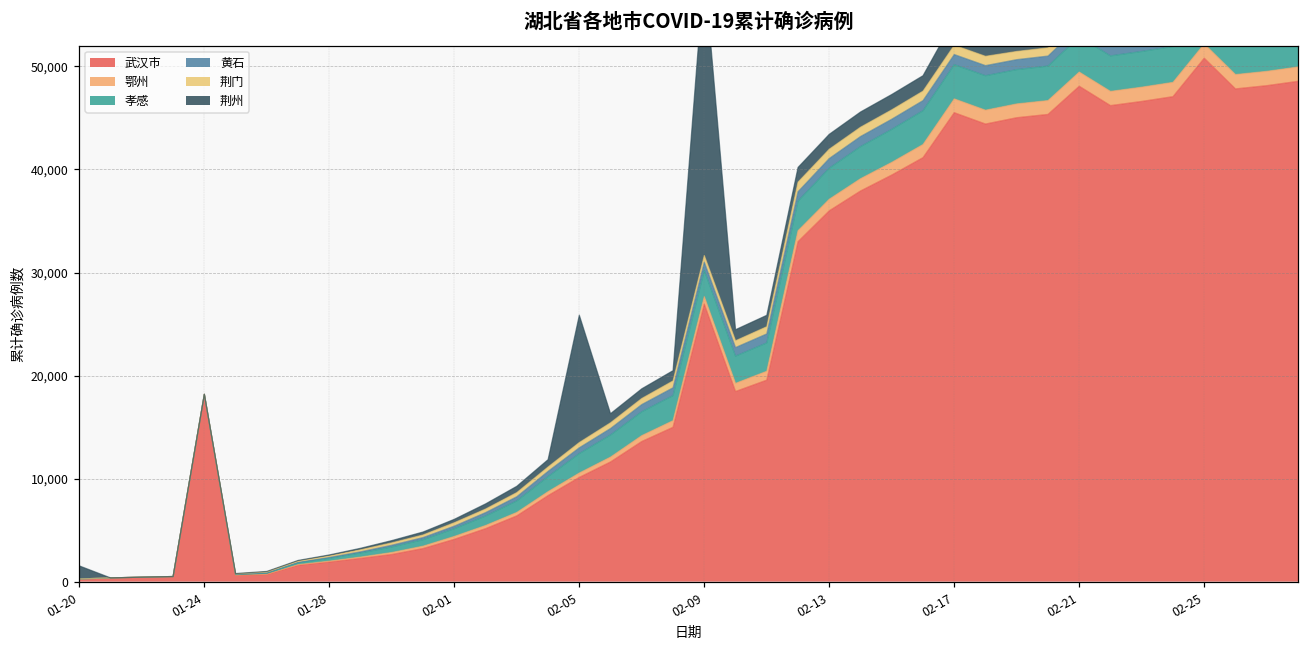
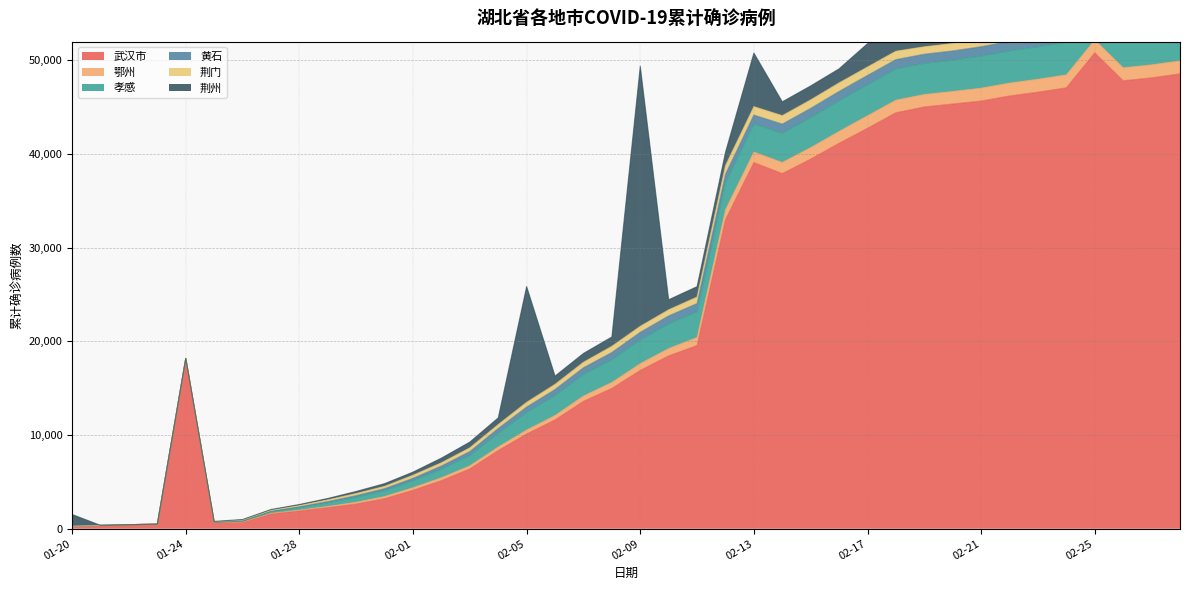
武汉市, 02-09: 27,000 -> 17,000
武汉市, 02-13: 36,000 -> 39,000
荆州, 02-13: 1,000 -> 6,000
武汉市, 02-17: 46,000 -> 43,000
武汉市, 02-21: 48,000 -> 46,000
